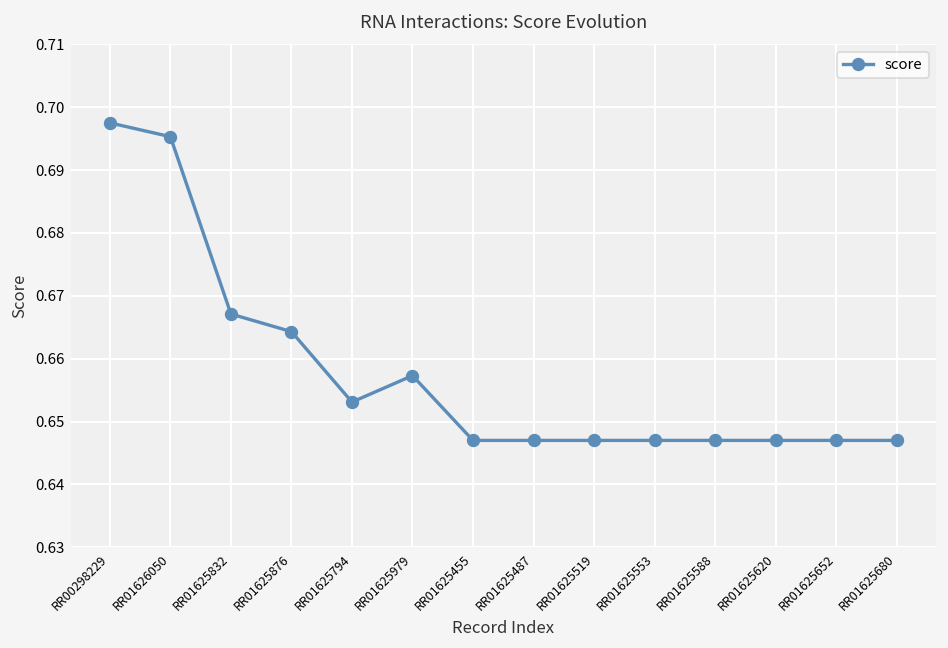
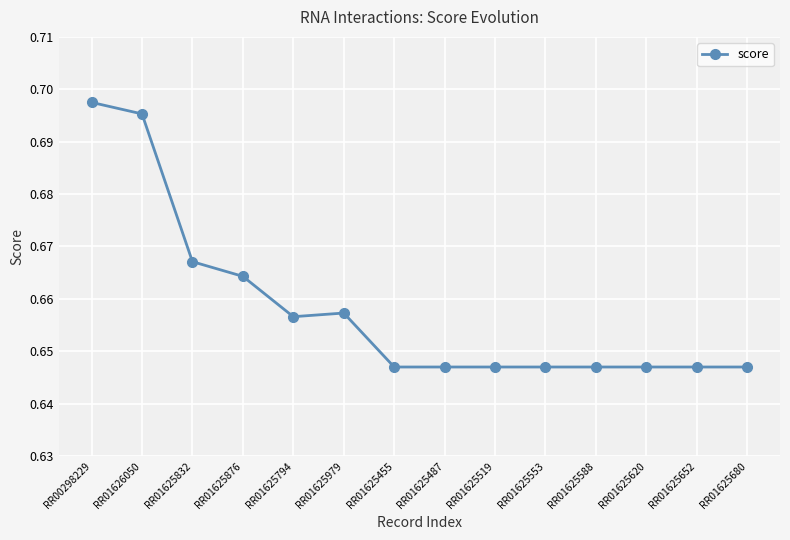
RR01625794: 0.653 -> 0.657
